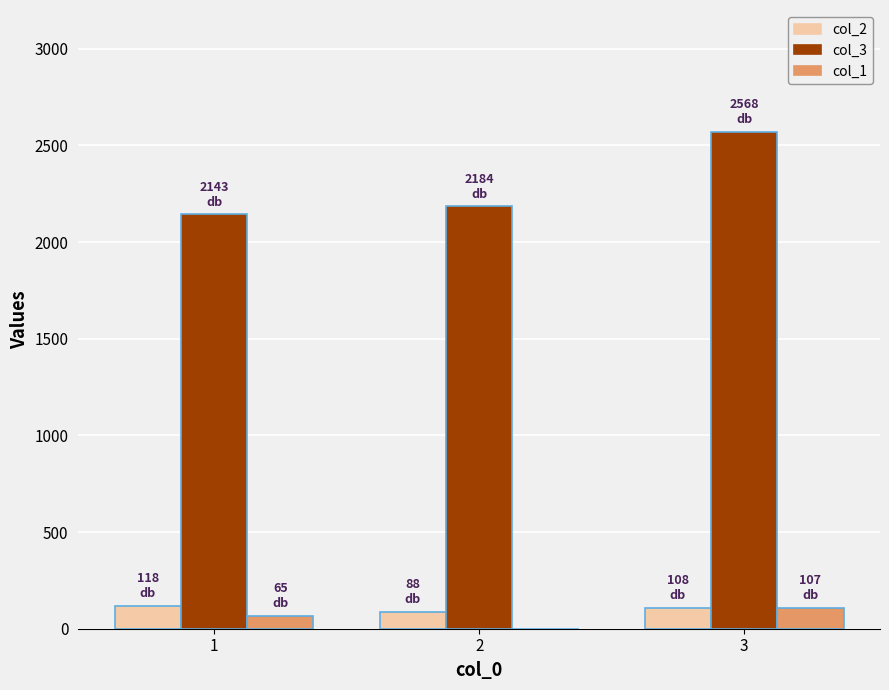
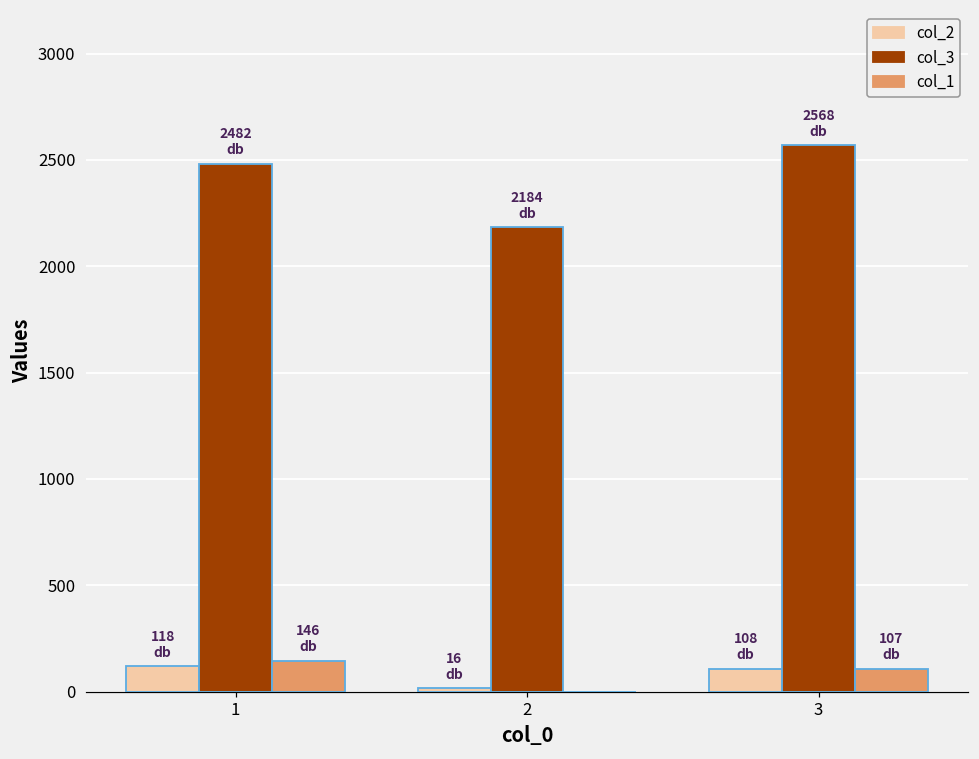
col_3, 1: 2143 -> 2482
col_1, 1: 65 -> 146
col_2, 2: 88 -> 16
